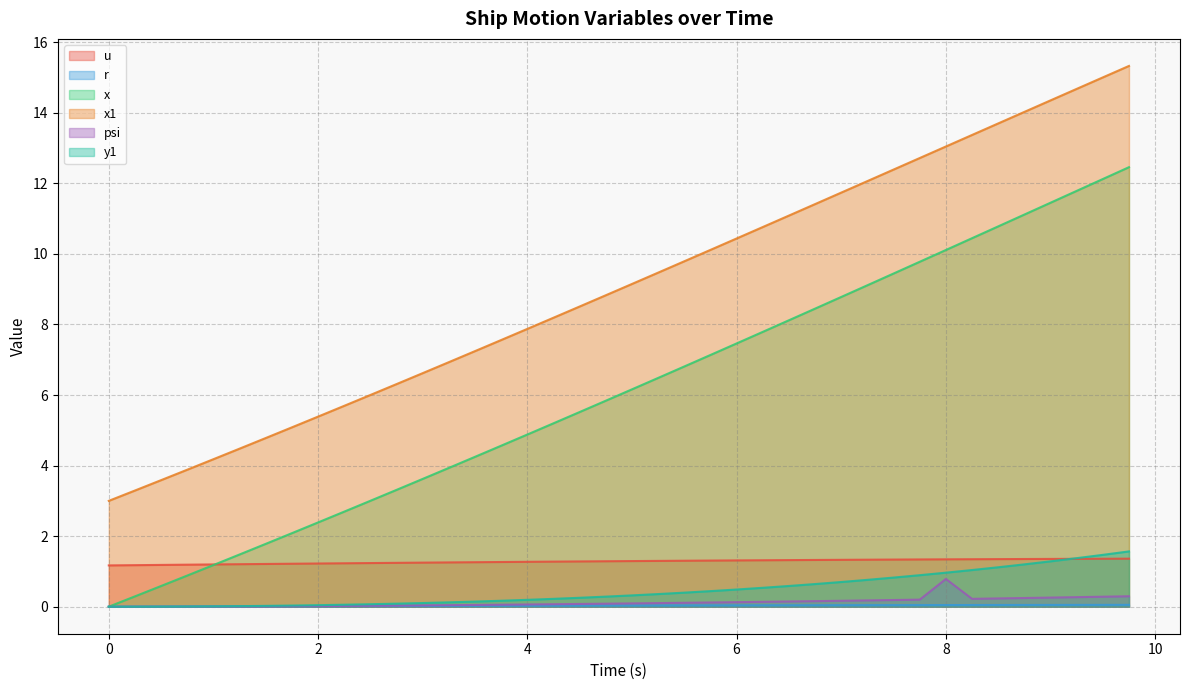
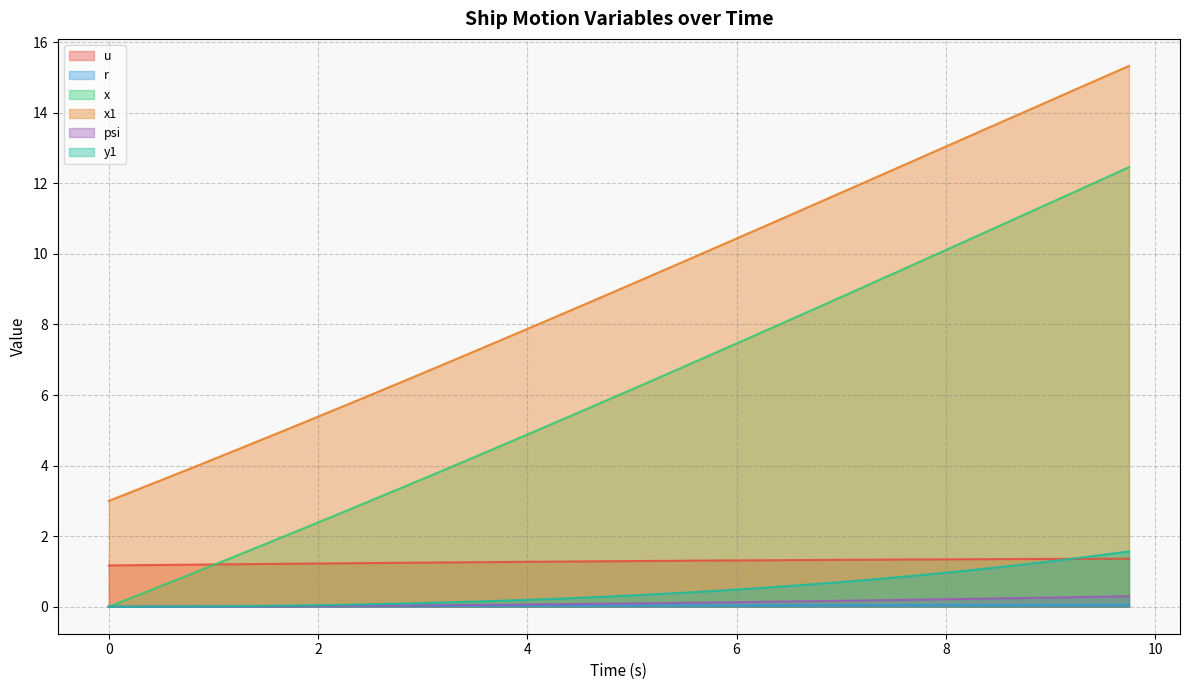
psi, 8: 0.8 -> 0.2
